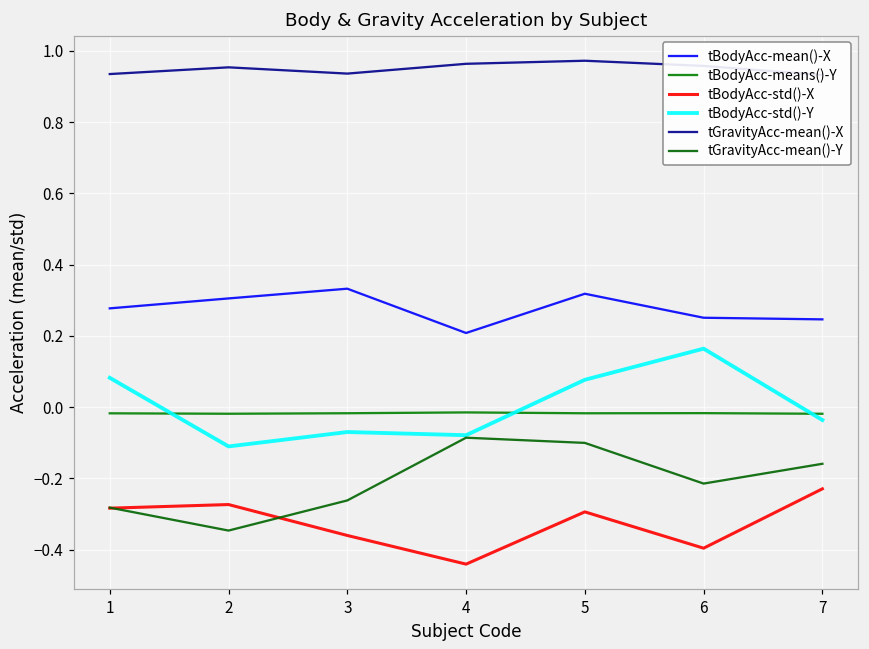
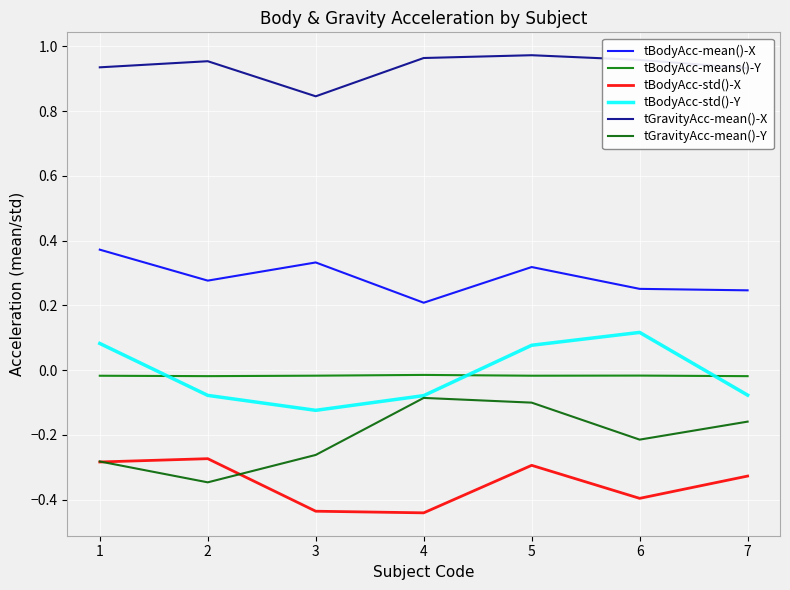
tBodyAcc-mean()-X, 1: 0.28 -> 0.37
tBodyAcc-mean()-X, 2: 0.31 -> 0.28
tBodyAcc-std()-Y, 2: -0.11 -> -0.08
tBodyAcc-std()-X, 3: -0.36 -> -0.44
tBodyAcc-std()-Y, 3: -0.07 -> -0.12
tGravityAcc-mean()-X, 3: 0.94 -> 0.85
tBodyAcc-std()-Y, 6: 0.16 -> 0.12
tBodyAcc-std()-X, 7: -0.23 -> -0.33
tBodyAcc-std()-Y, 7: -0.04 -> -0.08
